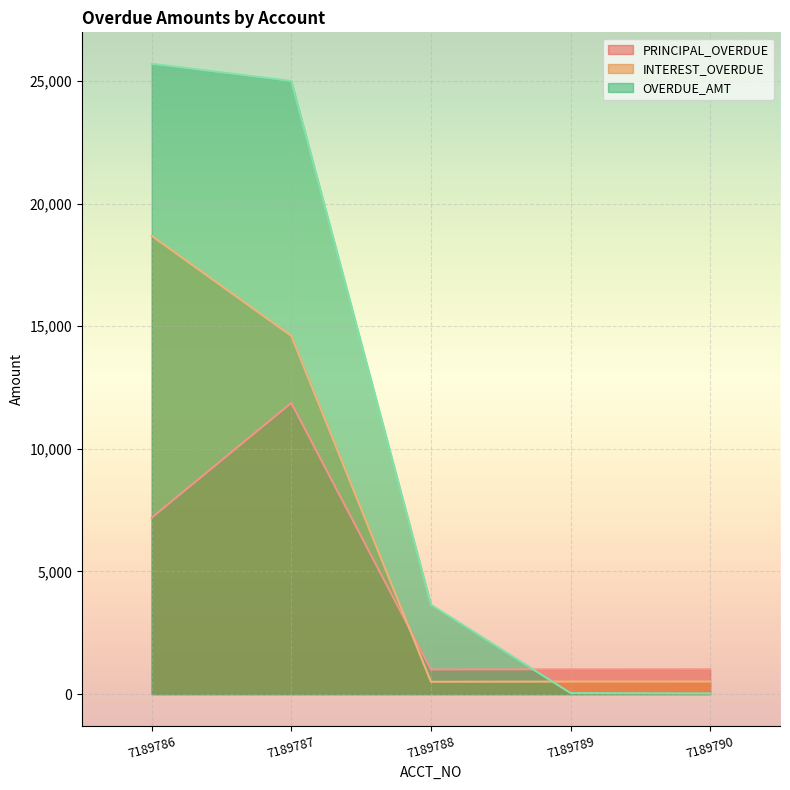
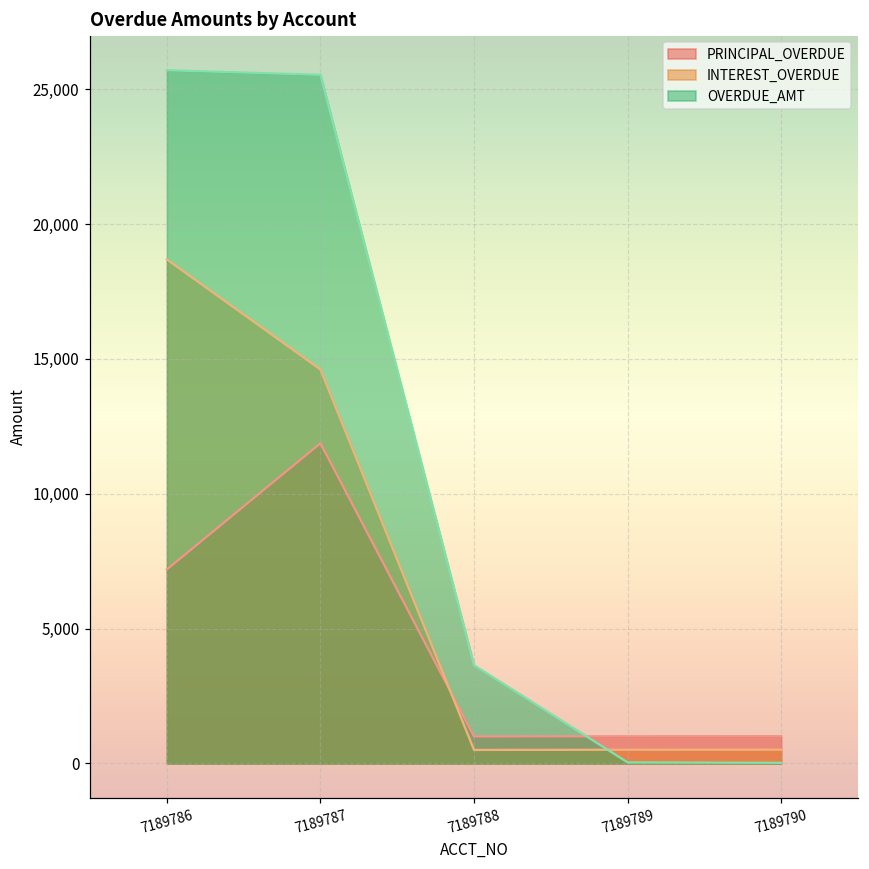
OVERDUE_AMT, 7189787: 25,000 -> 25,500
